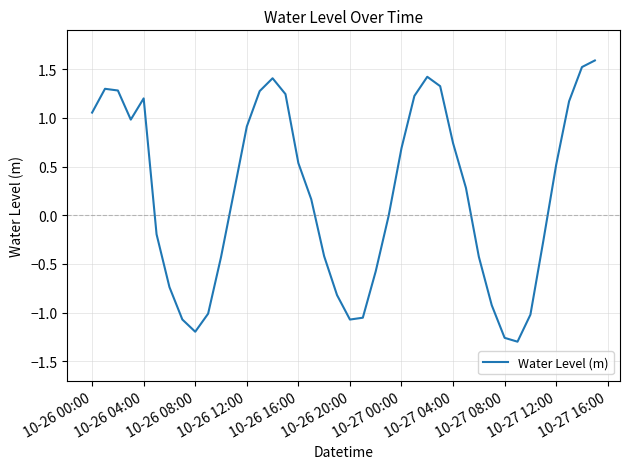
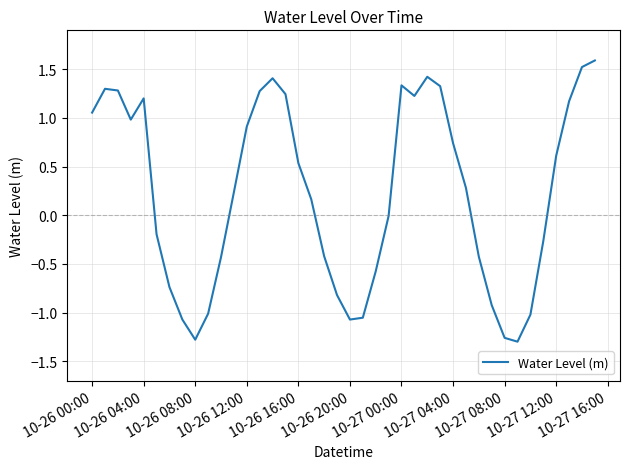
10-26 08:00: -1.2 -> -1.3
10-27 00:00: 0.7 -> 1.3
10-27 12:00: 0.5 -> 0.6
